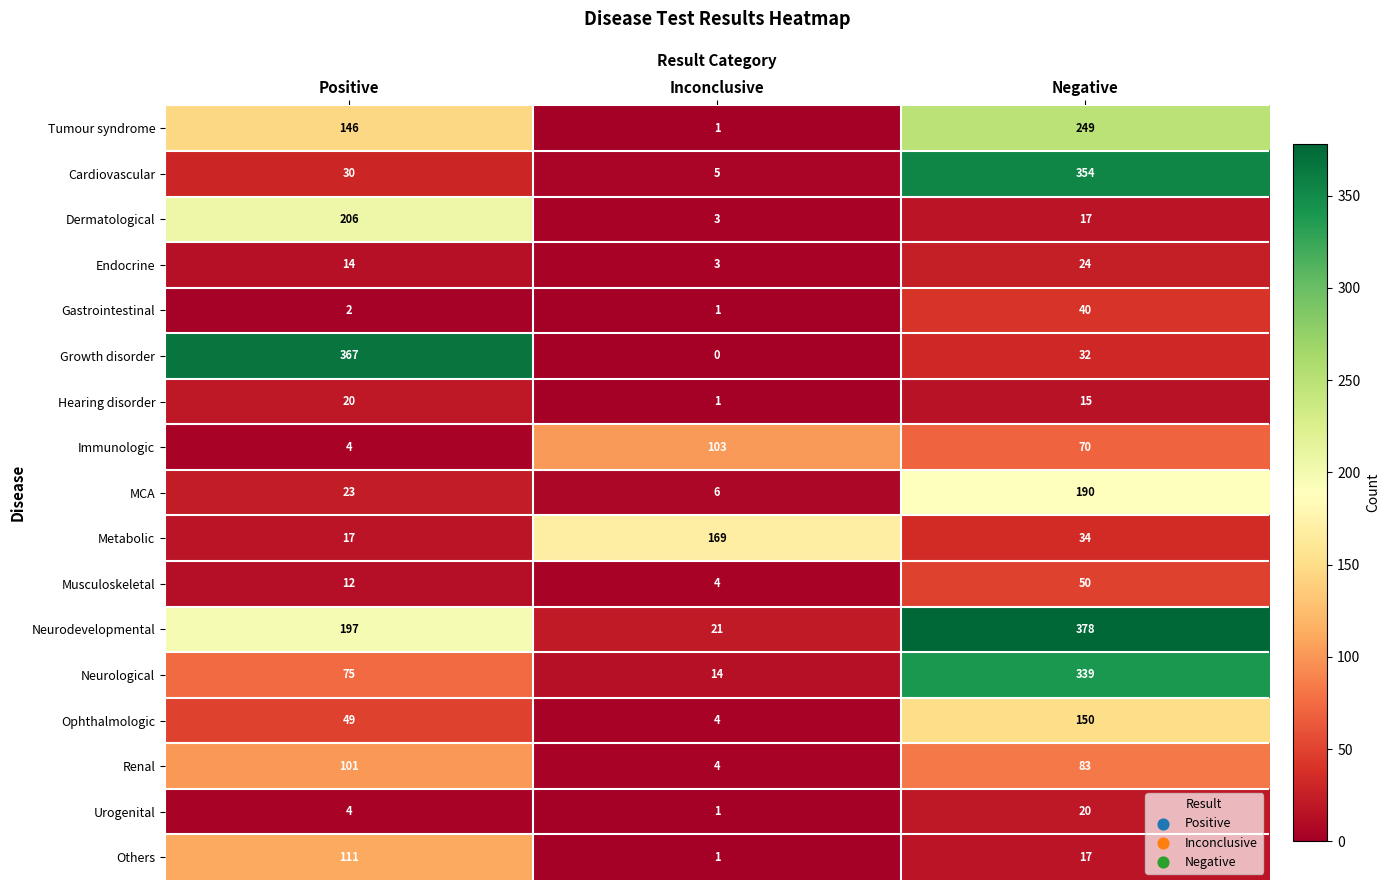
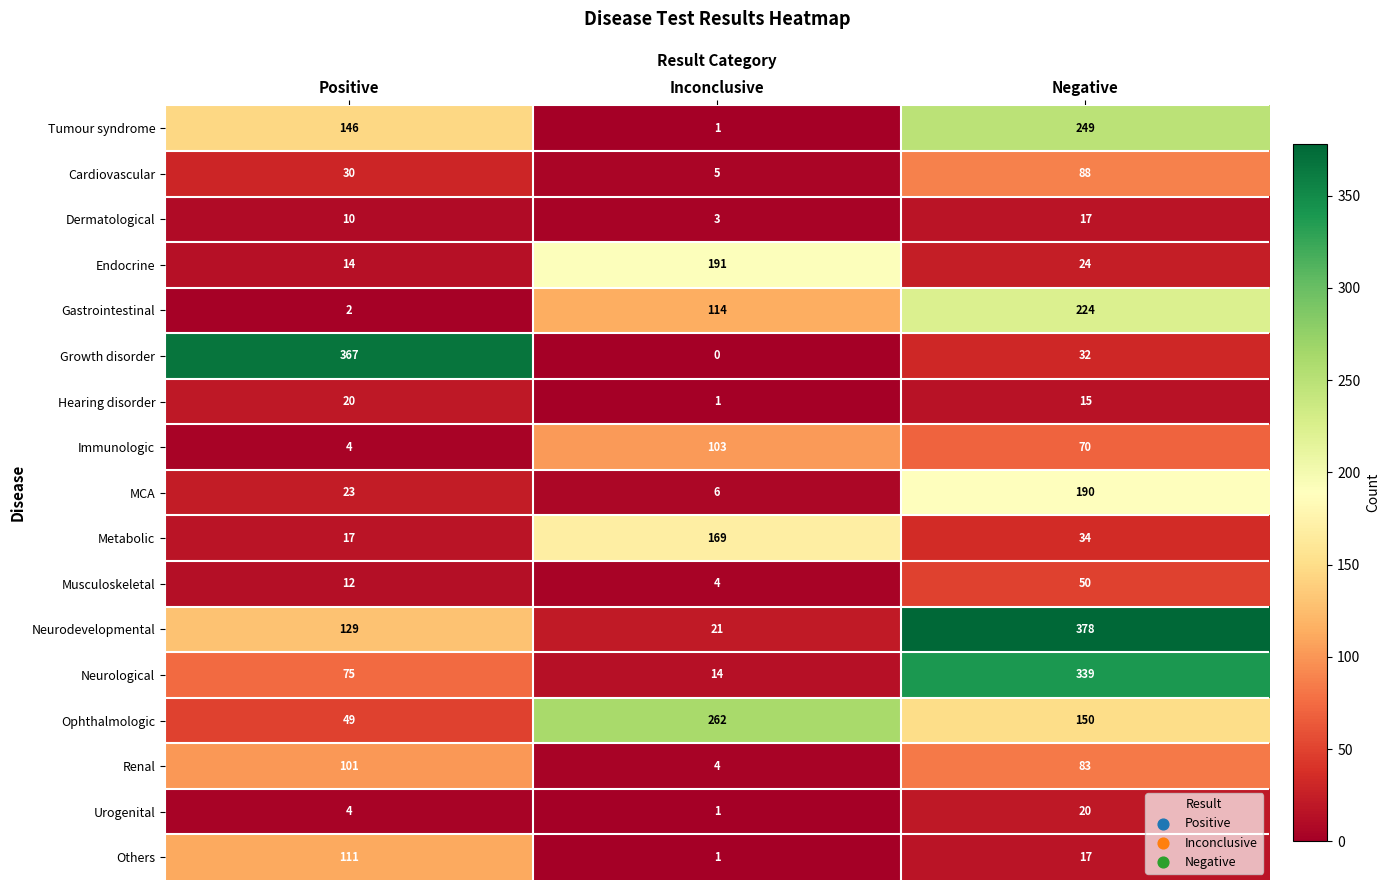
Cardiovascular, Negative: 354 -> 88
Dermatological, Positive: 206 -> 10
Endocrine, Inconclusive: 3 -> 191
Gastrointestinal, Inconclusive: 1 -> 114
Gastrointestinal, Negative: 40 -> 224
Neurodevelopmental, Positive: 197 -> 129
Ophthalmologic, Inconclusive: 4 -> 262
